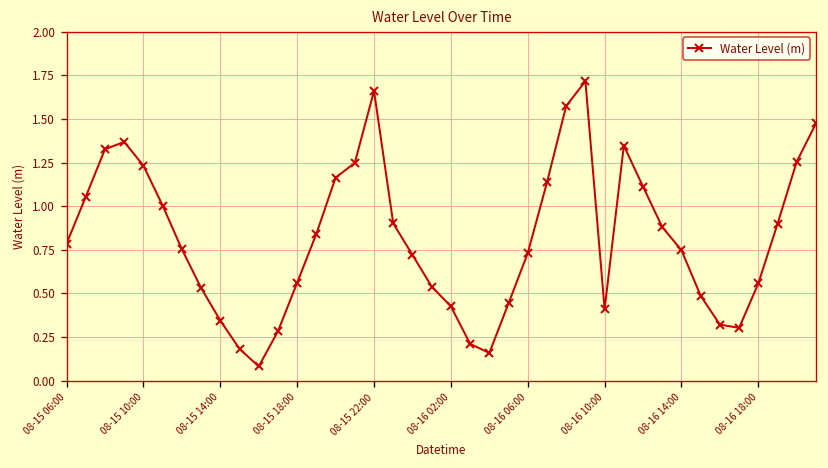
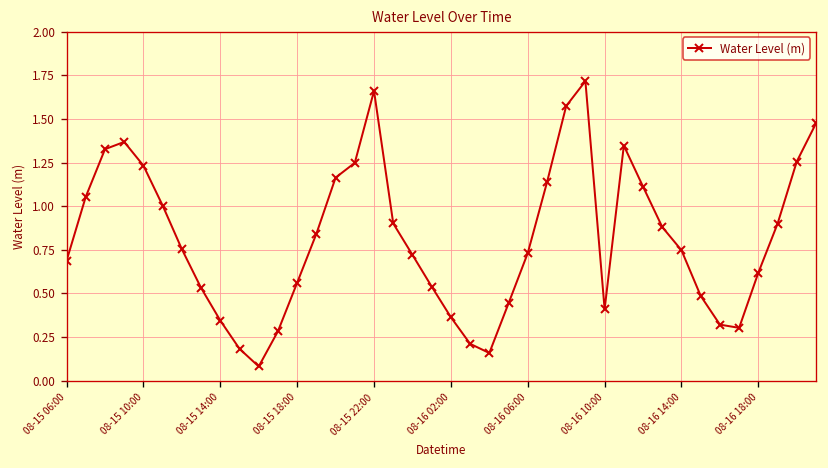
08-15 06:00: 0.79 -> 0.69
08-16 02:00: 0.43 -> 0.36
08-16 18:00: 0.56 -> 0.62
